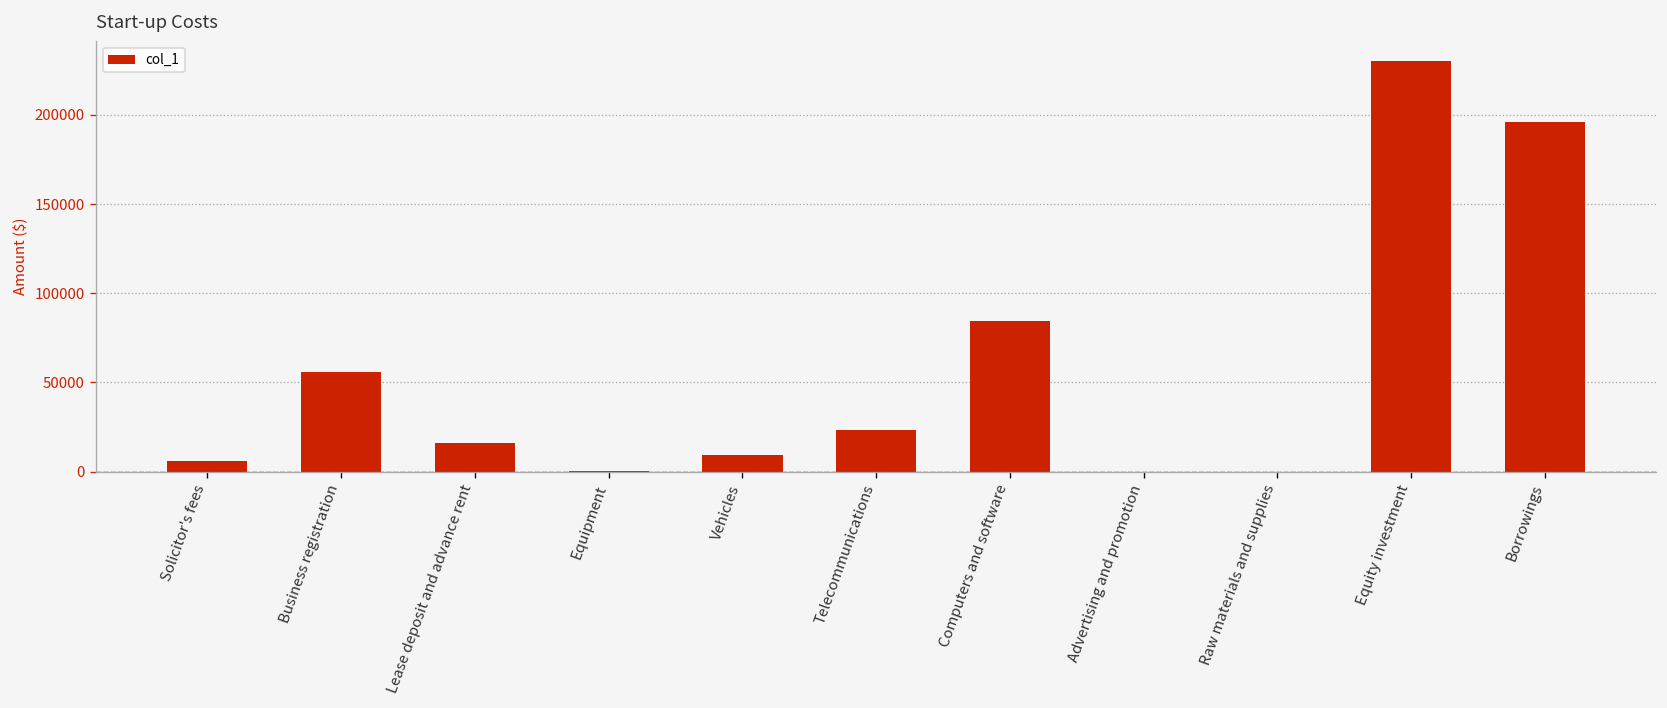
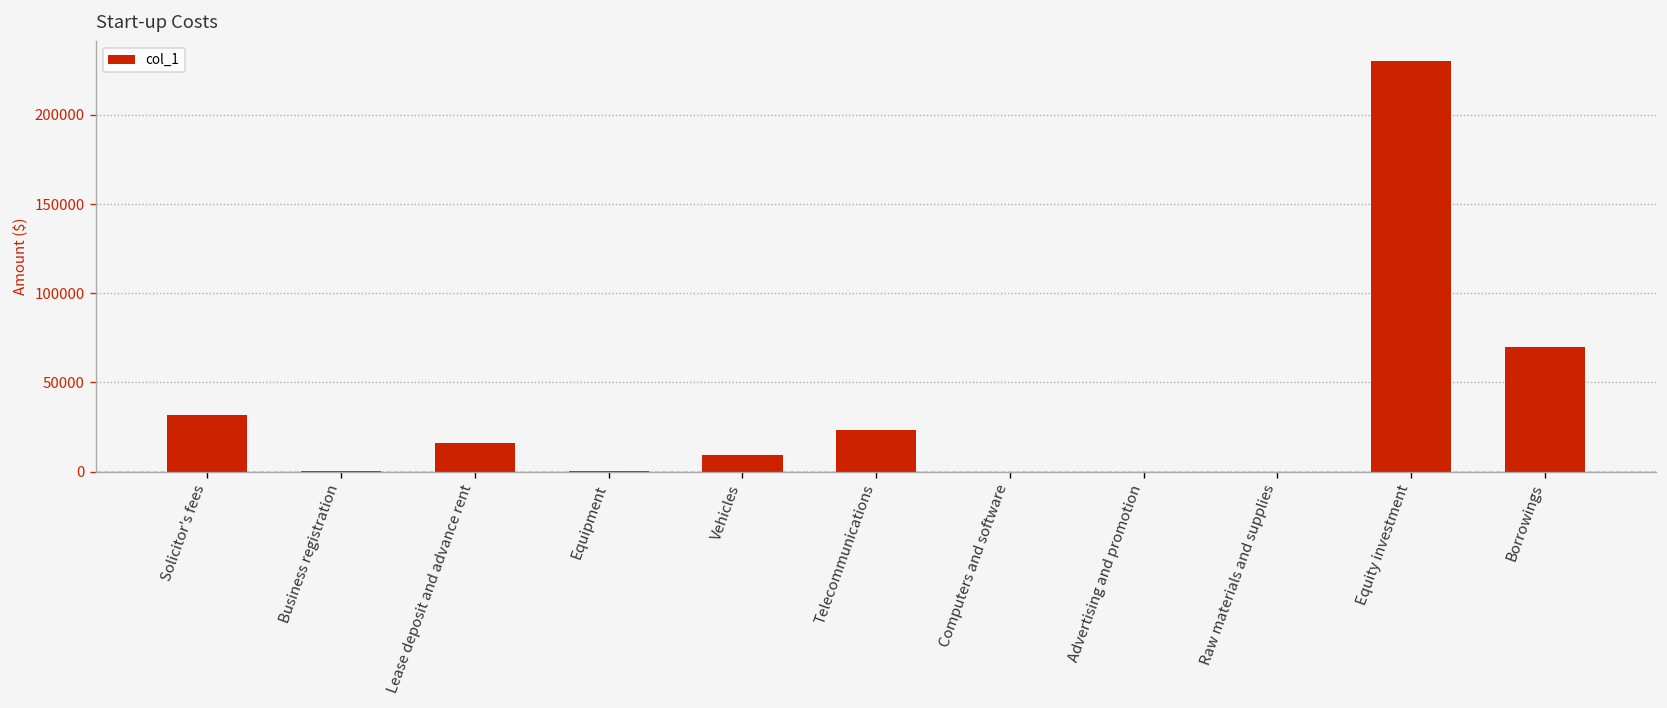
Solicitor's fees: 6000 -> 32000
Business registration: 56000 -> 0
Computers and software: 84000 -> 0
Borrowings: 196000 -> 70000
